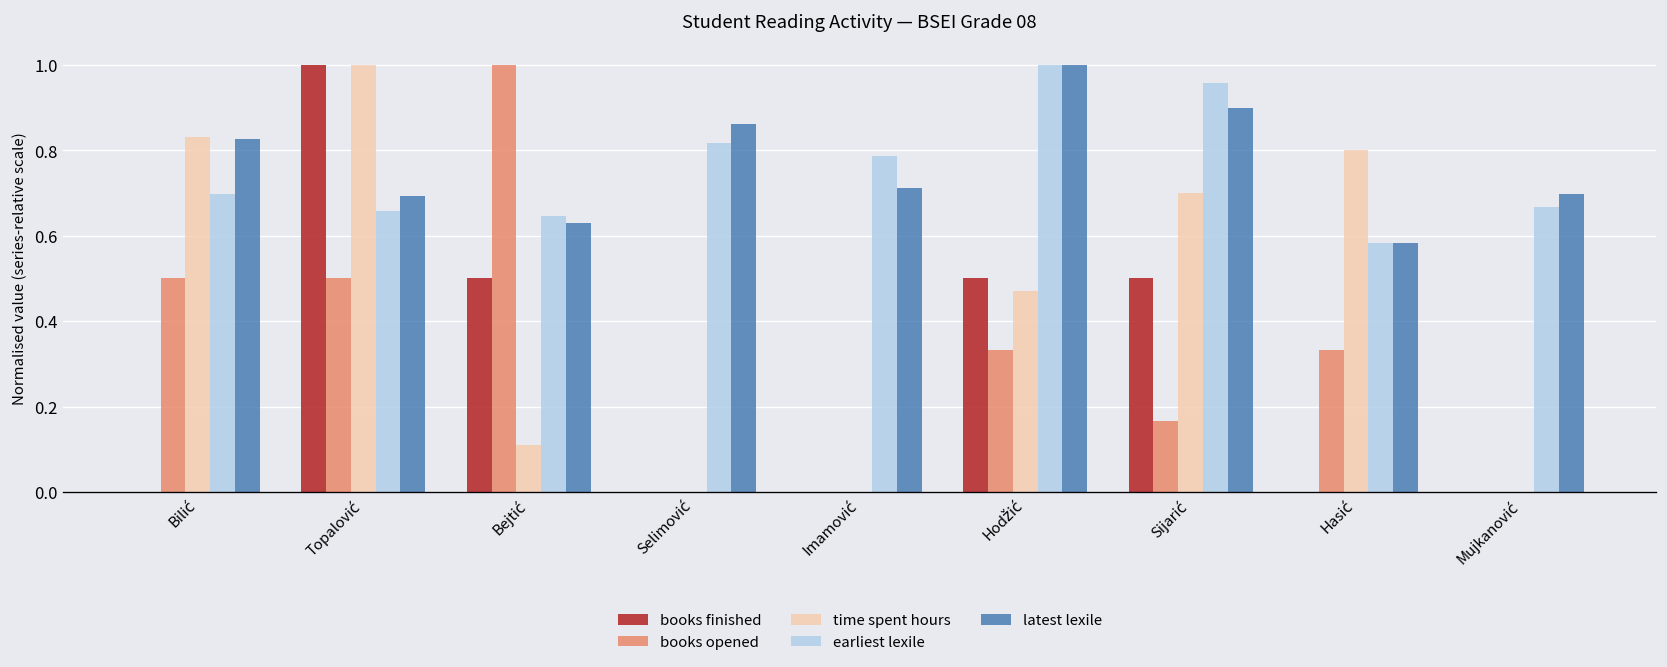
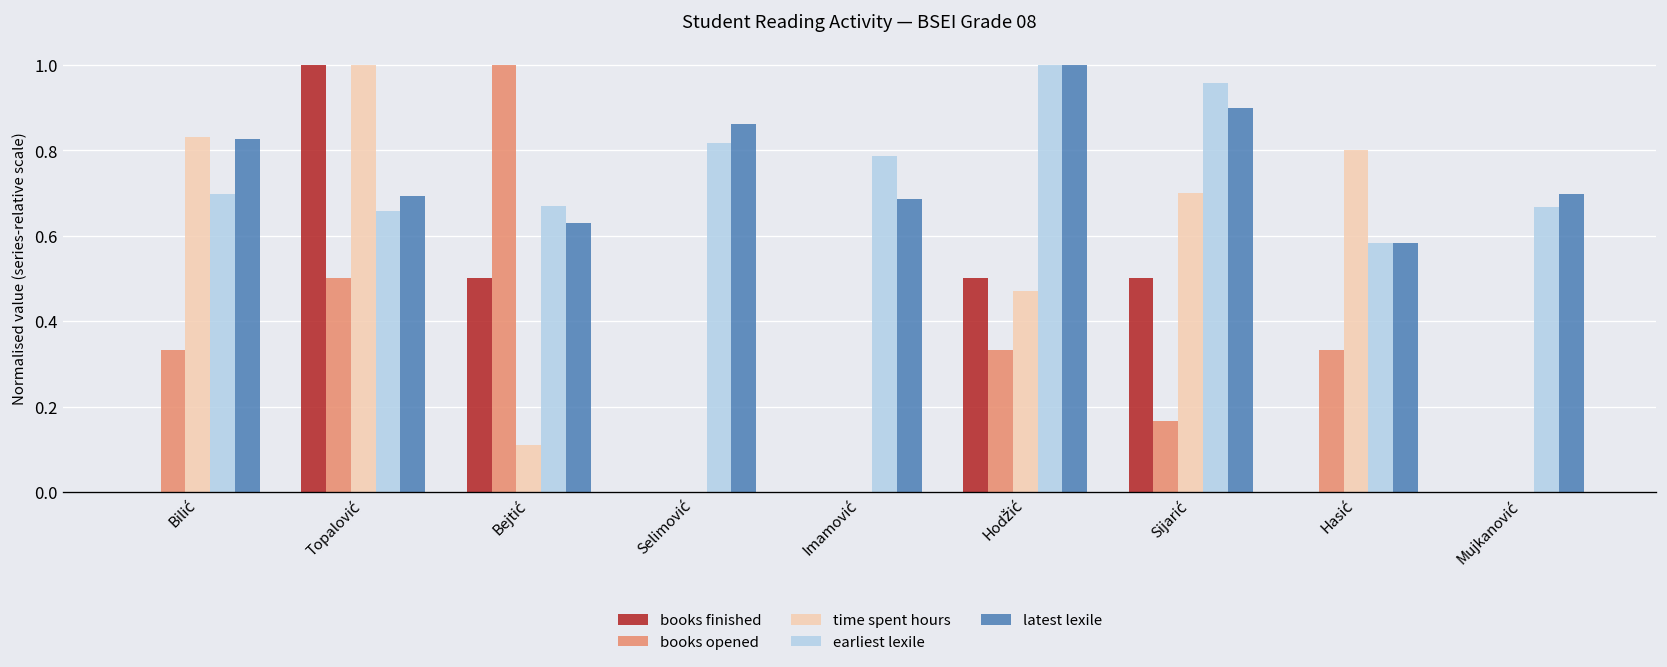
books opened, Bilić: 0.50 -> 0.33
earliest lexile, Bejtić: 0.65 -> 0.67
latest lexile, Imamović: 0.71 -> 0.69
